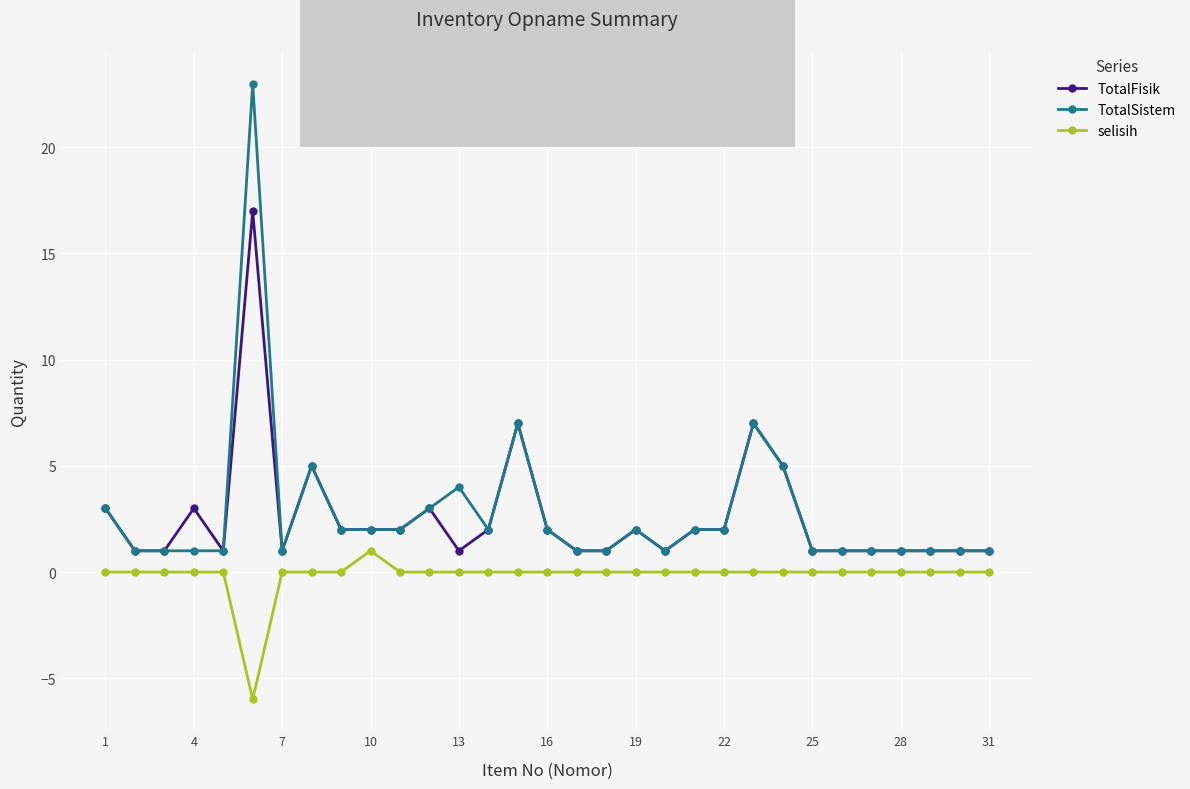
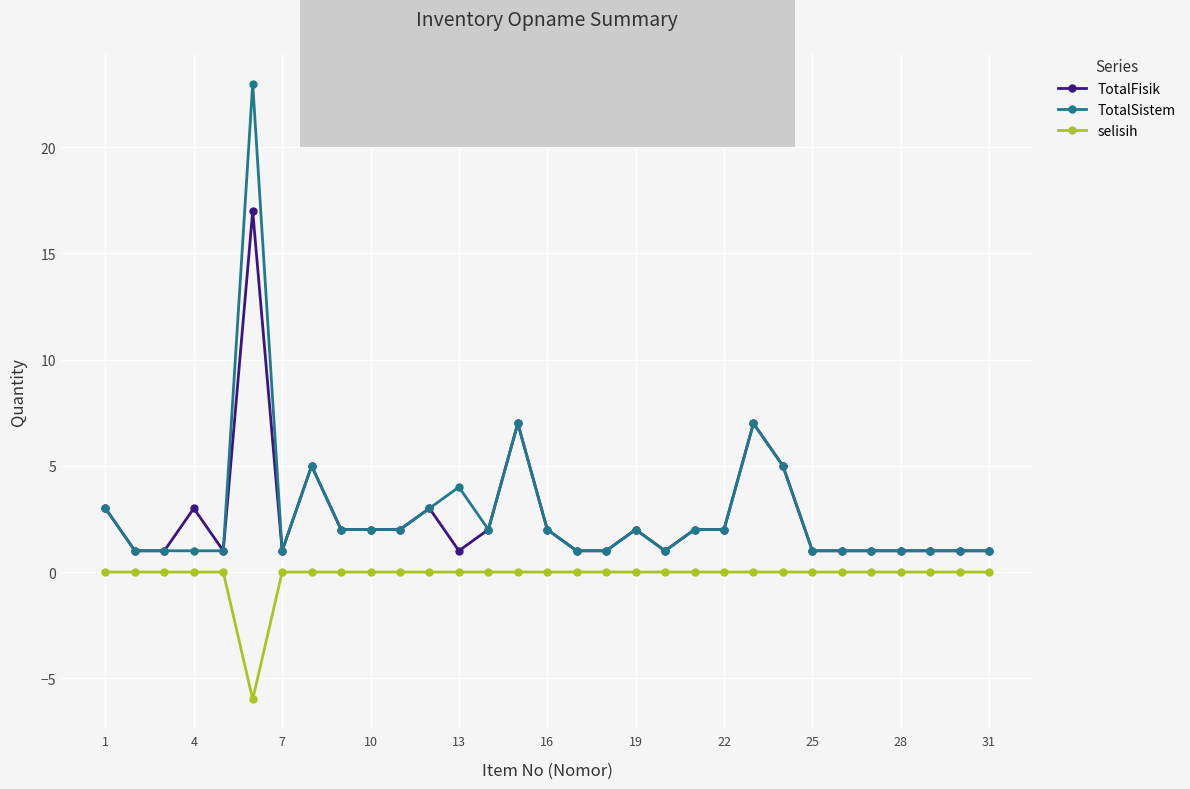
selisih, 10: 1 -> 0
